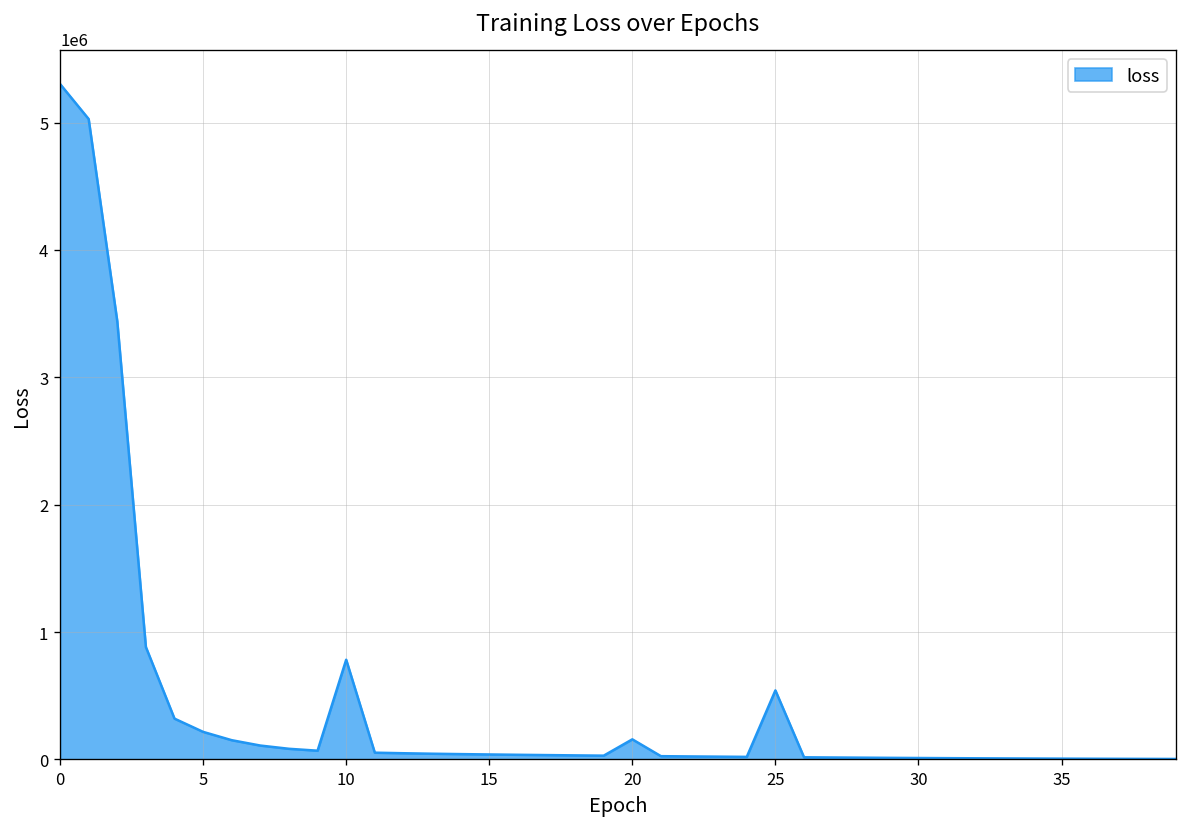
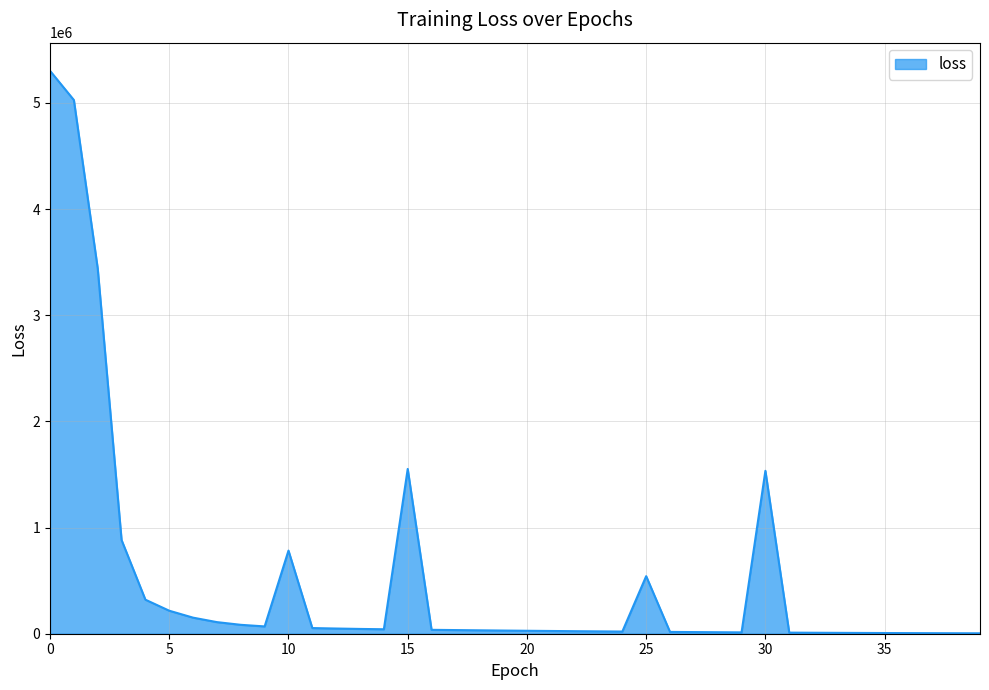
15: 40000 -> 1550000
20: 160000 -> 30000
30: 10000 -> 1530000
